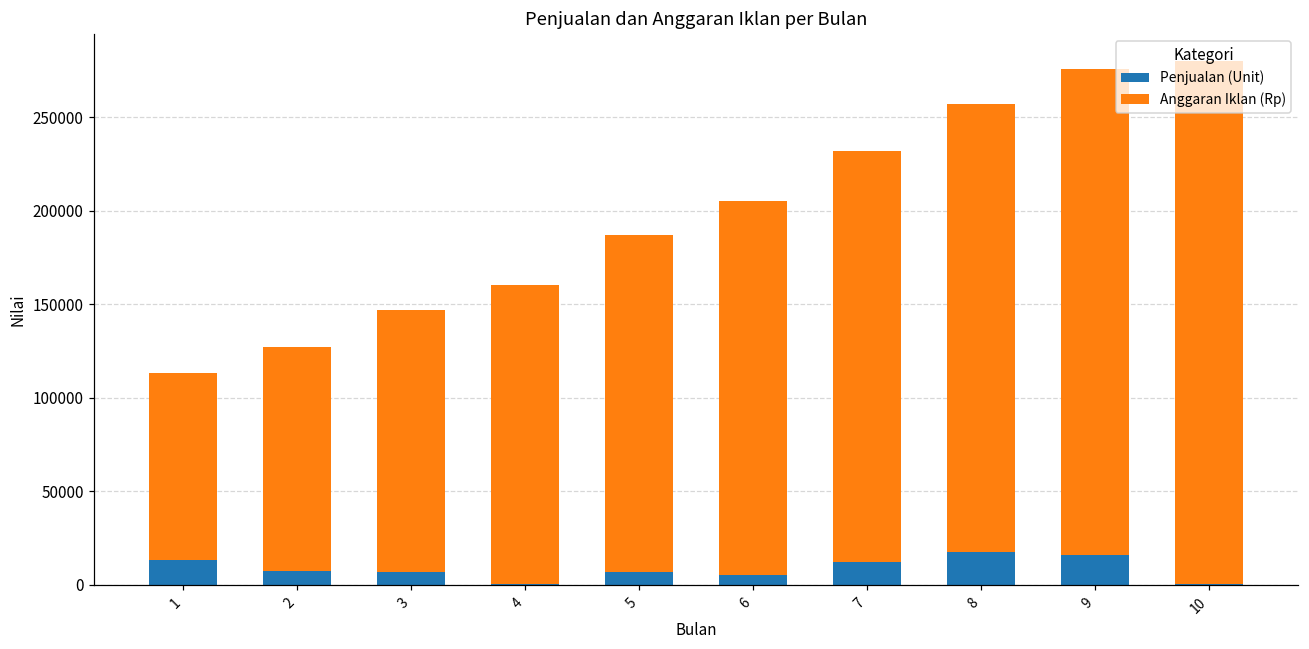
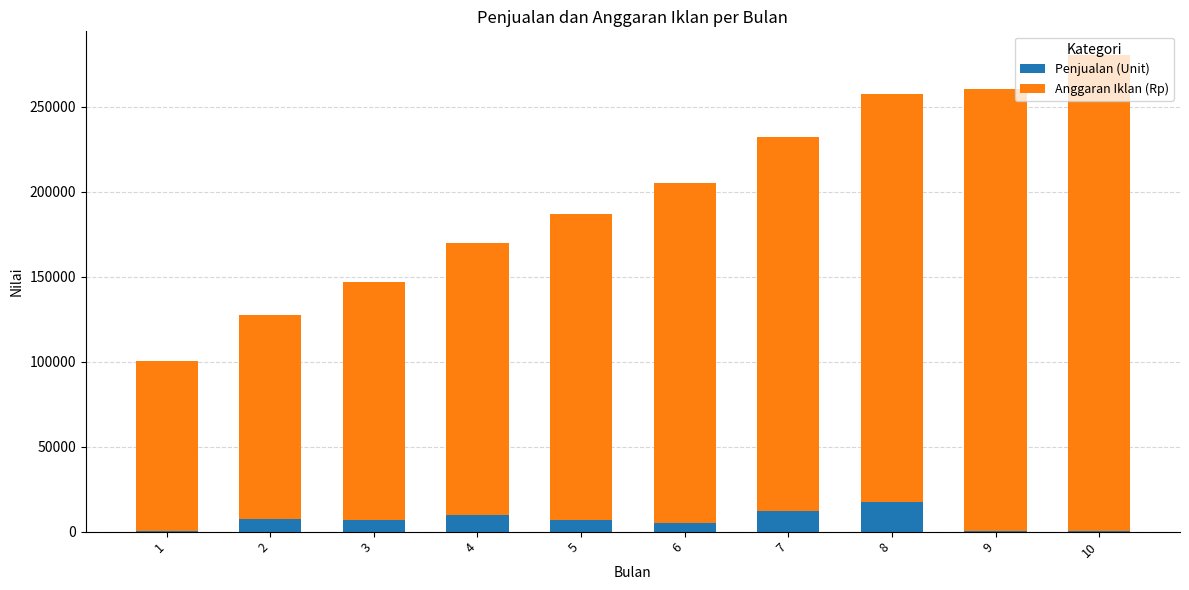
Penjualan (Unit), 1: 13000 -> 0
Penjualan (Unit), 4: 0 -> 10000
Penjualan (Unit), 9: 16000 -> 0
